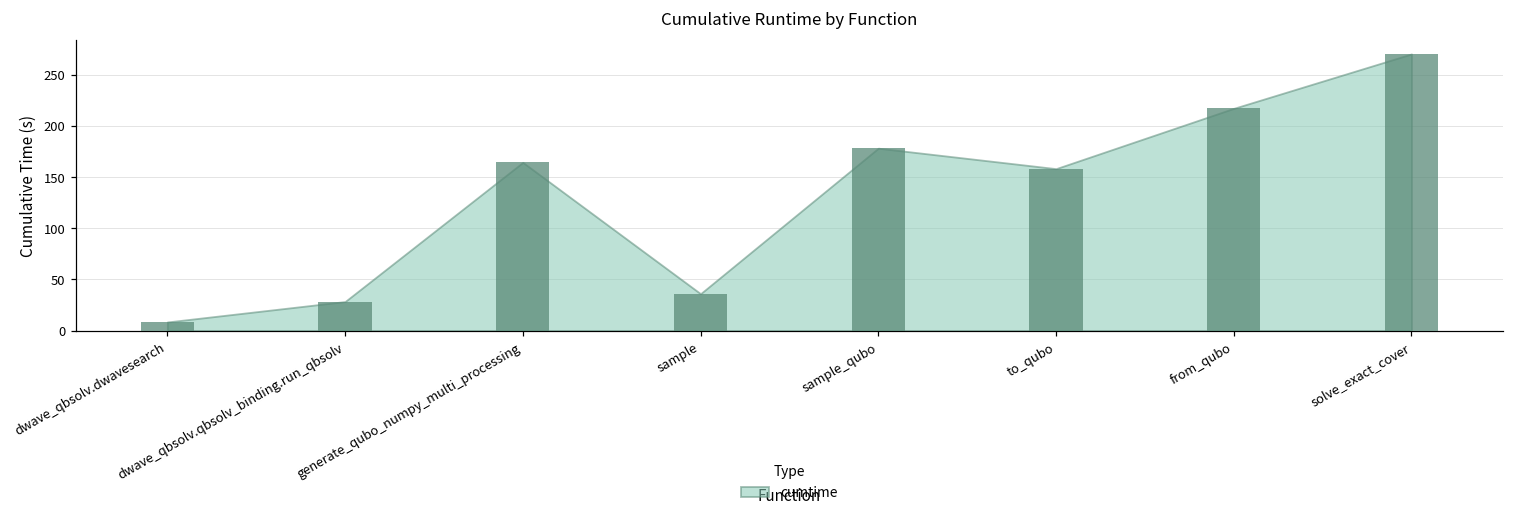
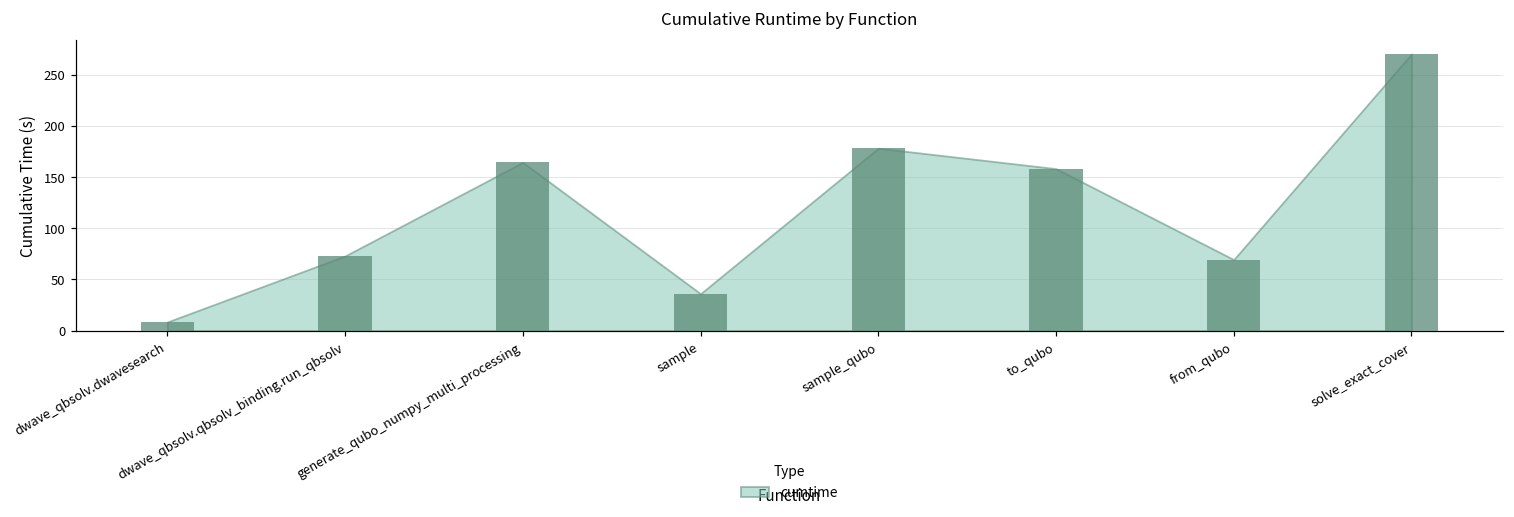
dwave_qbsolv.qbsolv_binding.run_qbsolv: 30 -> 70
from_qubo: 220 -> 70
